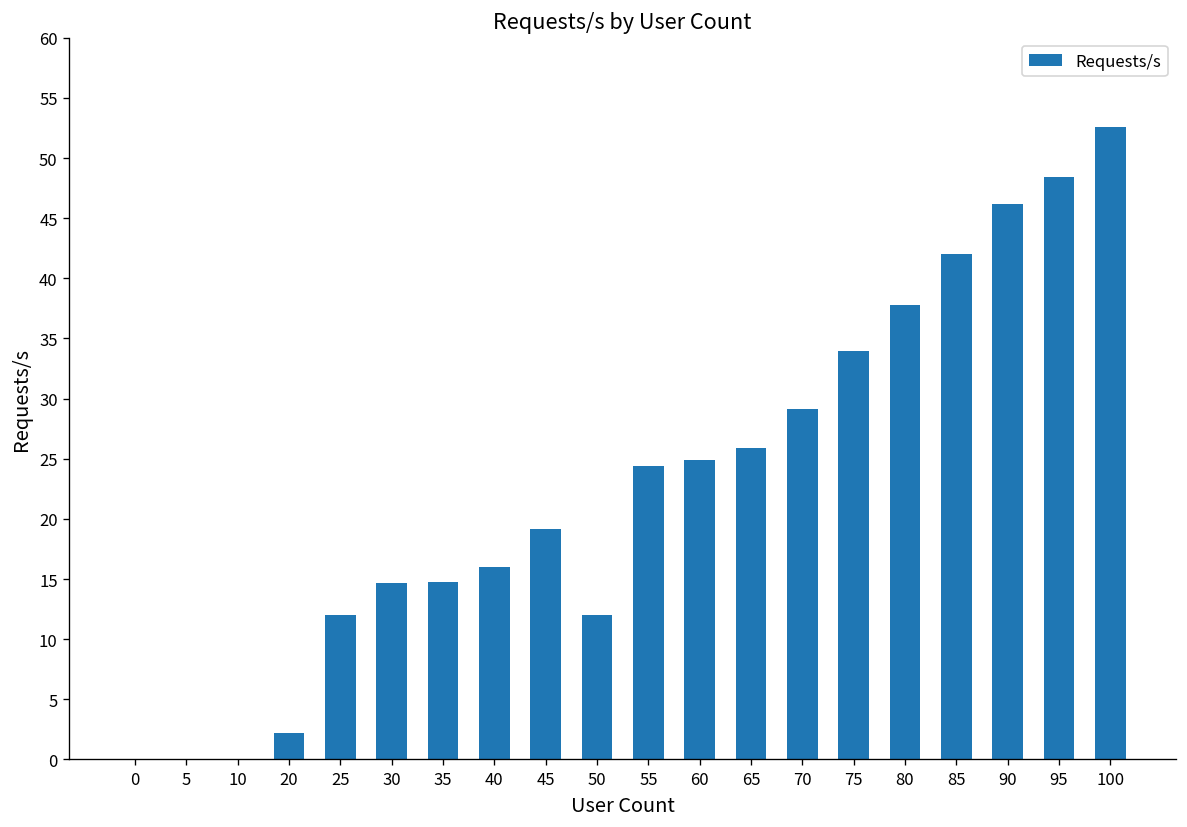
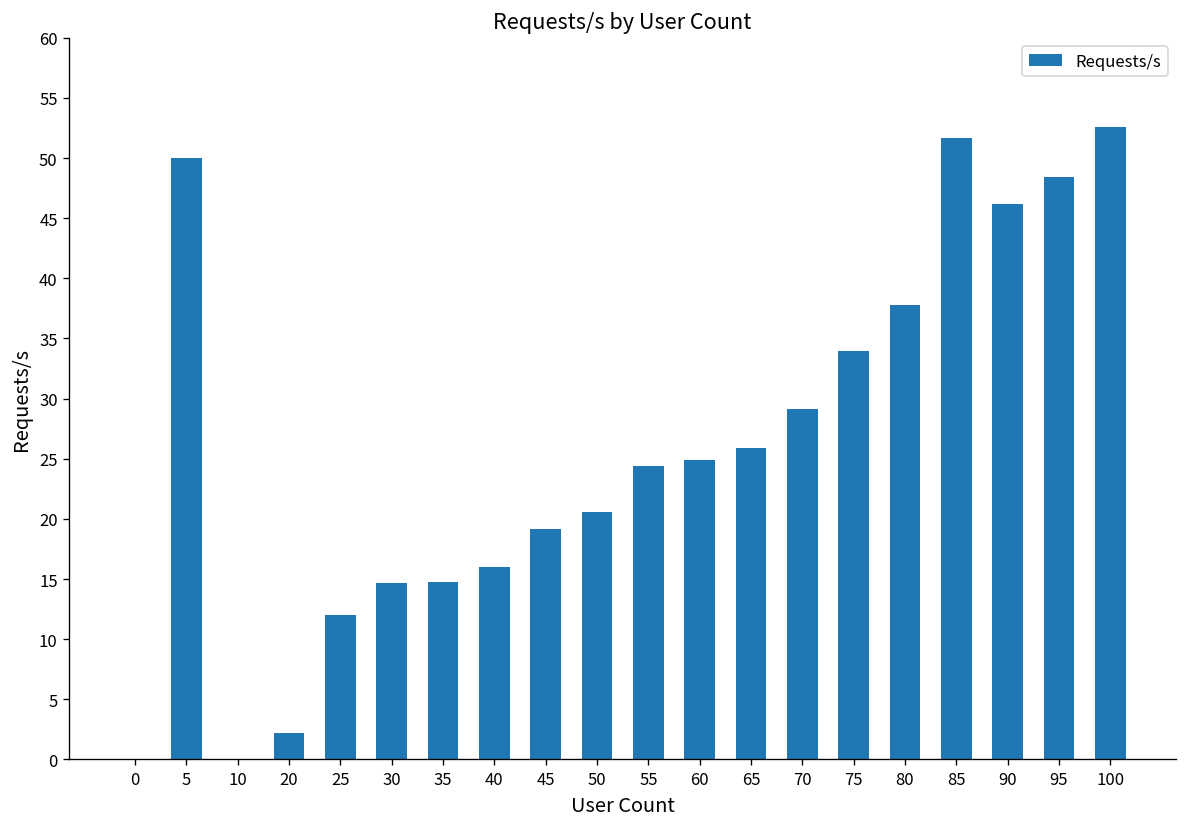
5: 0 -> 50
50: 12.0 -> 20.6
85: 42.0 -> 51.7
